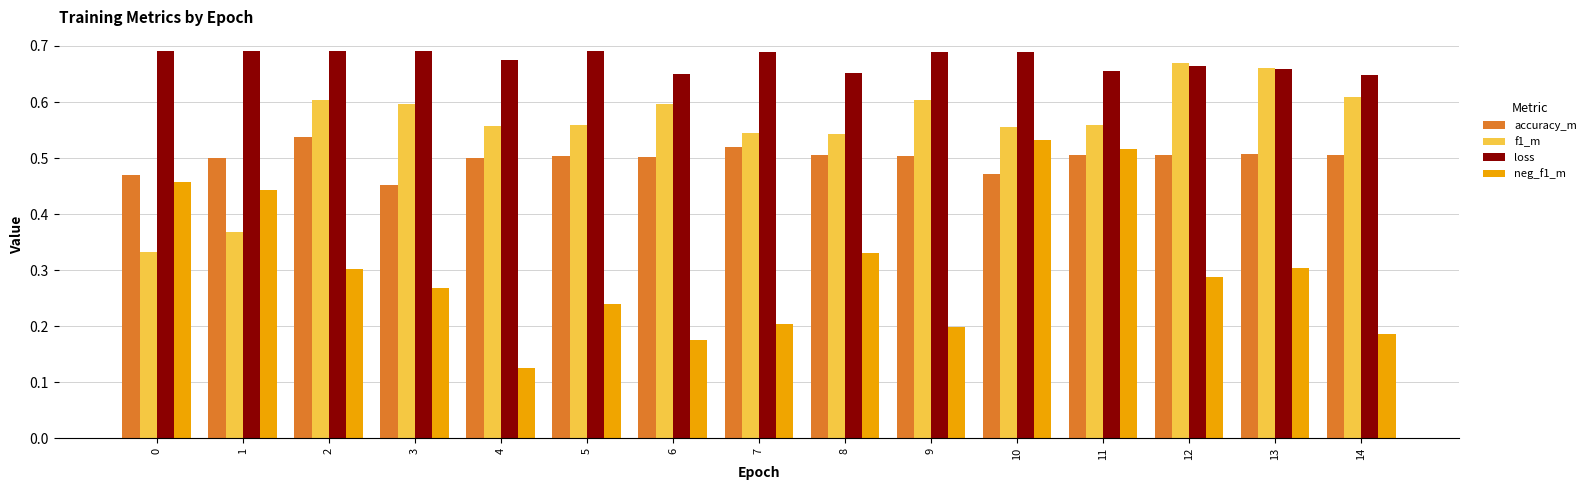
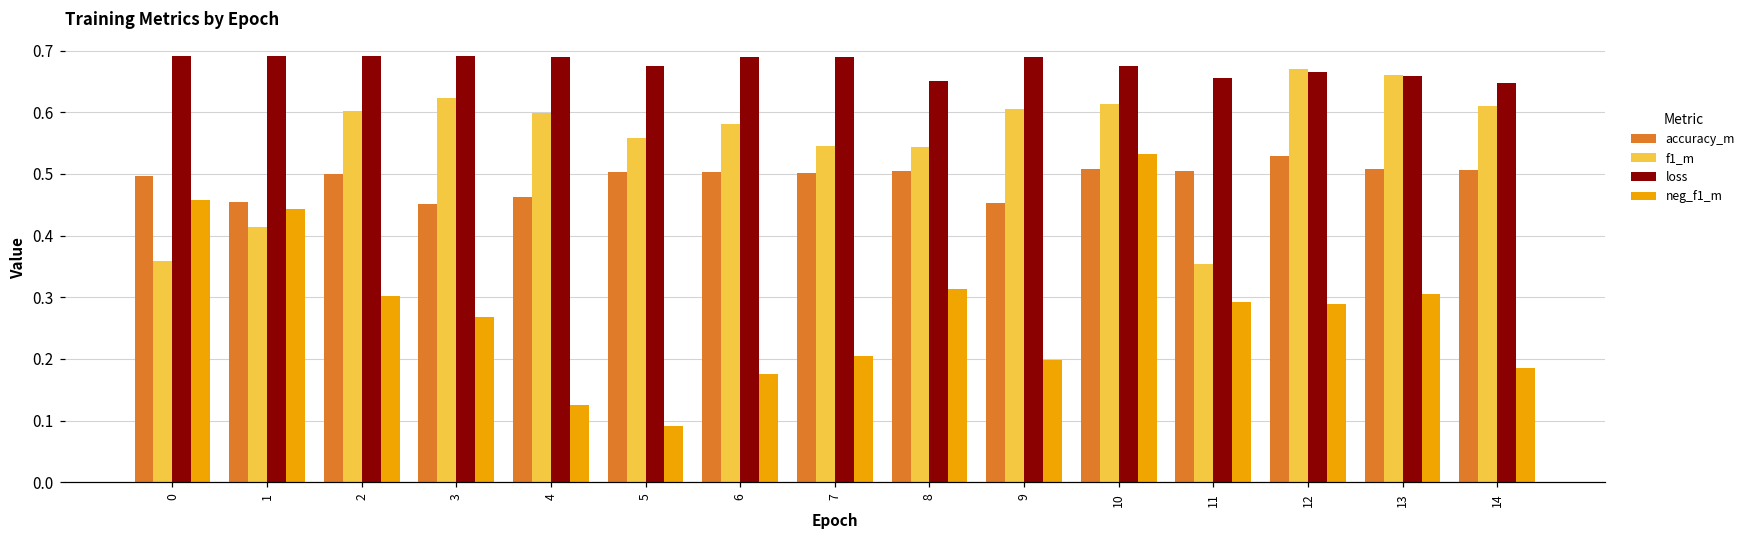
accuracy_m, 0: 0.47 -> 0.50
f1_m, 0: 0.33 -> 0.36
accuracy_m, 1: 0.50 -> 0.46
f1_m, 1: 0.37 -> 0.41
accuracy_m, 2: 0.54 -> 0.50
f1_m, 3: 0.60 -> 0.62
accuracy_m, 4: 0.50 -> 0.46
f1_m, 4: 0.56 -> 0.60
loss, 4: 0.68 -> 0.69
loss, 5: 0.69 -> 0.67
neg_f1_m, 5: 0.24 -> 0.09
f1_m, 6: 0.60 -> 0.58
loss, 6: 0.65 -> 0.69
accuracy_m, 7: 0.52 -> 0.50
neg_f1_m, 8: 0.33 -> 0.31
accuracy_m, 9: 0.50 -> 0.45
accuracy_m, 10: 0.47 -> 0.51
f1_m, 10: 0.56 -> 0.61
loss, 10: 0.69 -> 0.67
f1_m, 11: 0.56 -> 0.35
neg_f1_m, 11: 0.52 -> 0.29
accuracy_m, 12: 0.50 -> 0.53
